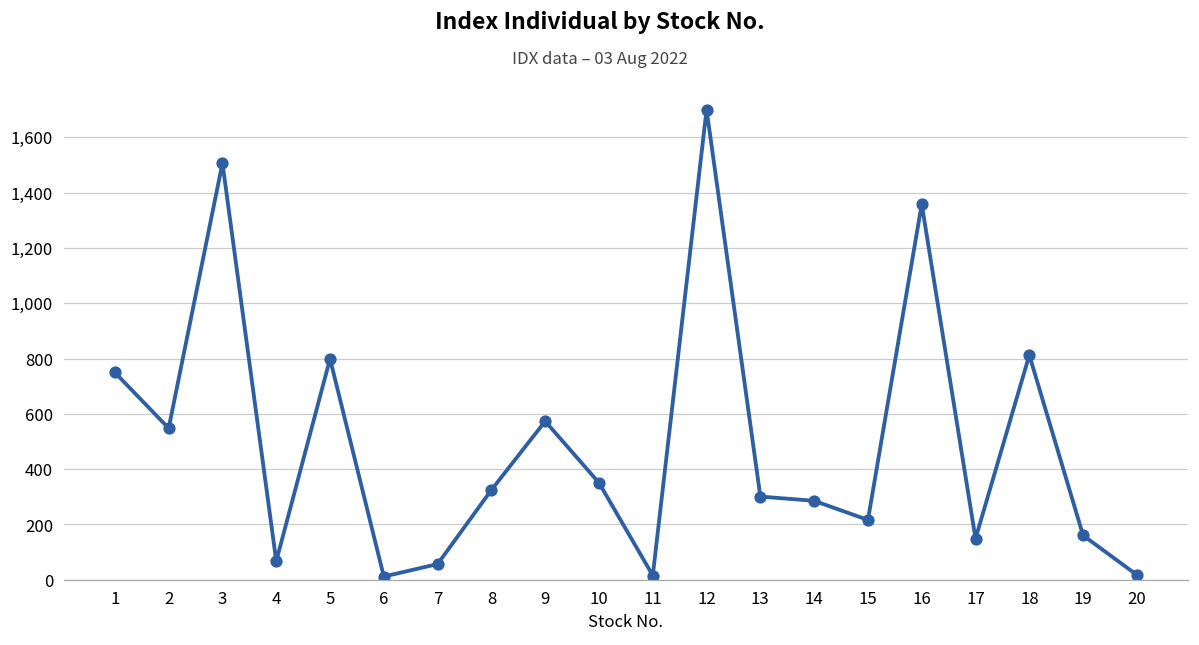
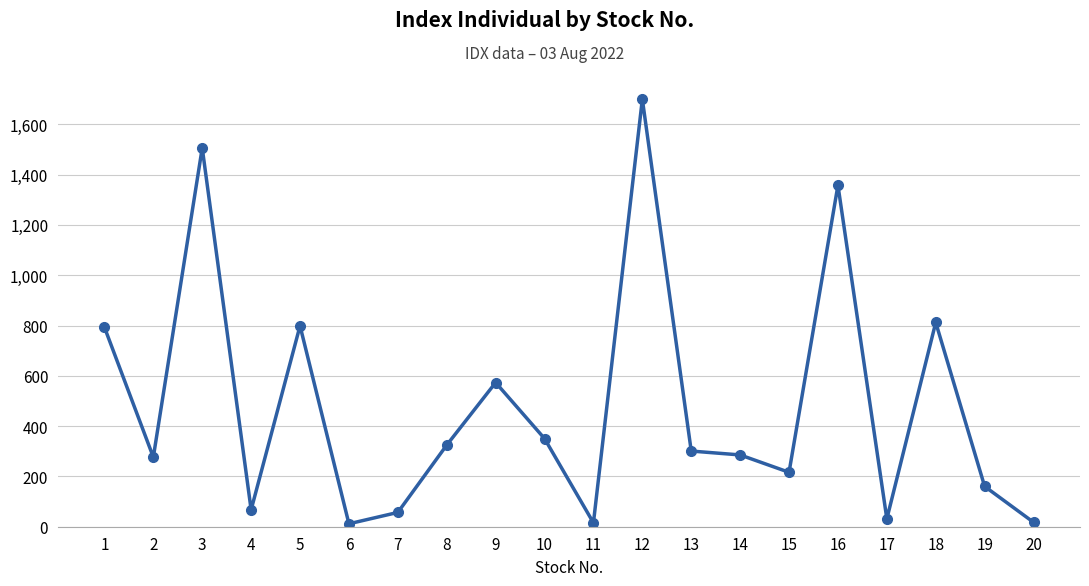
1: 750 -> 790
2: 550 -> 280
17: 150 -> 30
